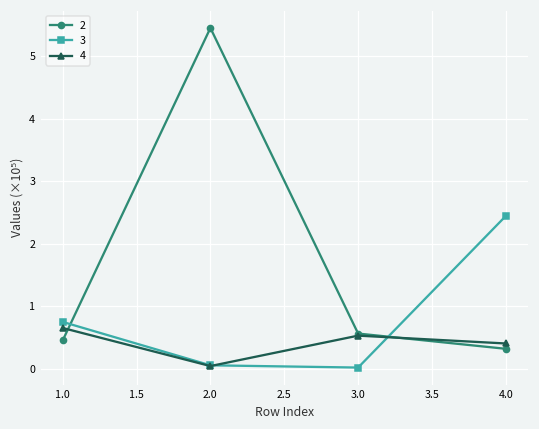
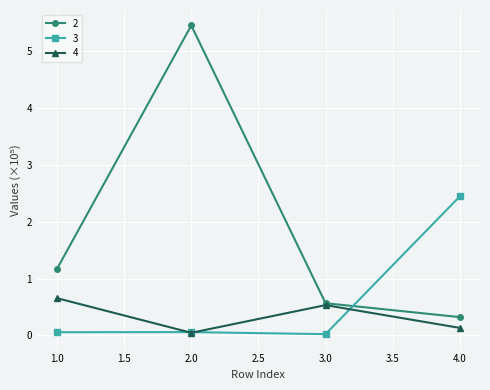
2, 1.0: 0.5 -> 1.2
3, 1.0: 0.8 -> 0.1
4, 4.0: 0.4 -> 0.1
